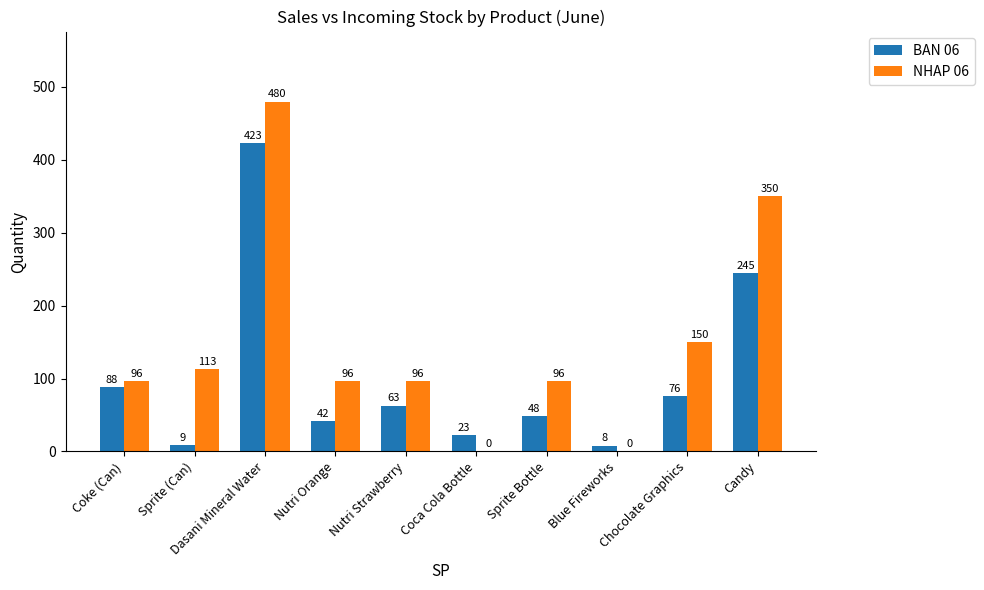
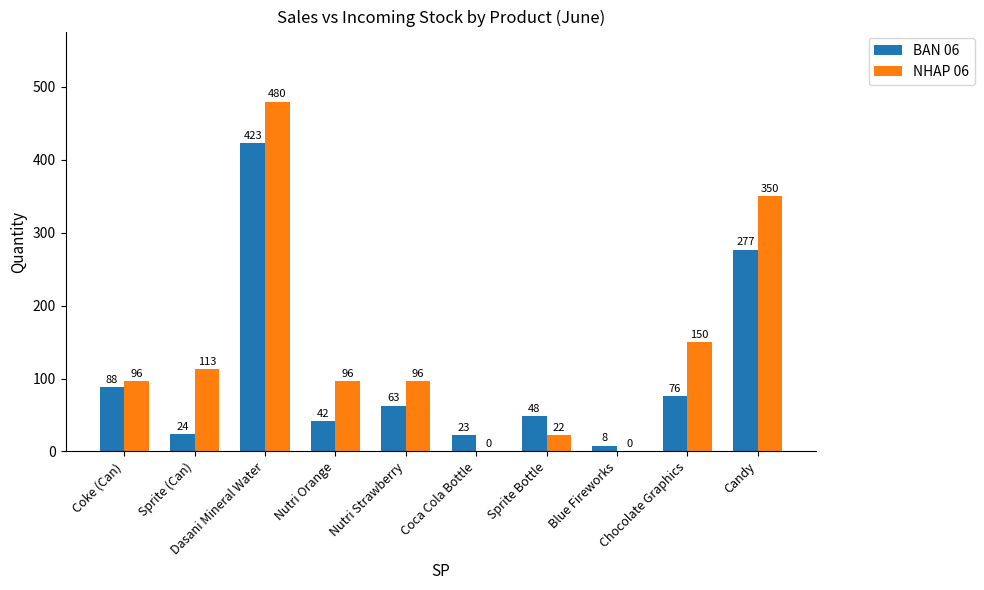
BAN 06, Sprite (Can): 9 -> 24
NHAP 06, Sprite Bottle: 96 -> 22
BAN 06, Candy: 245 -> 277
